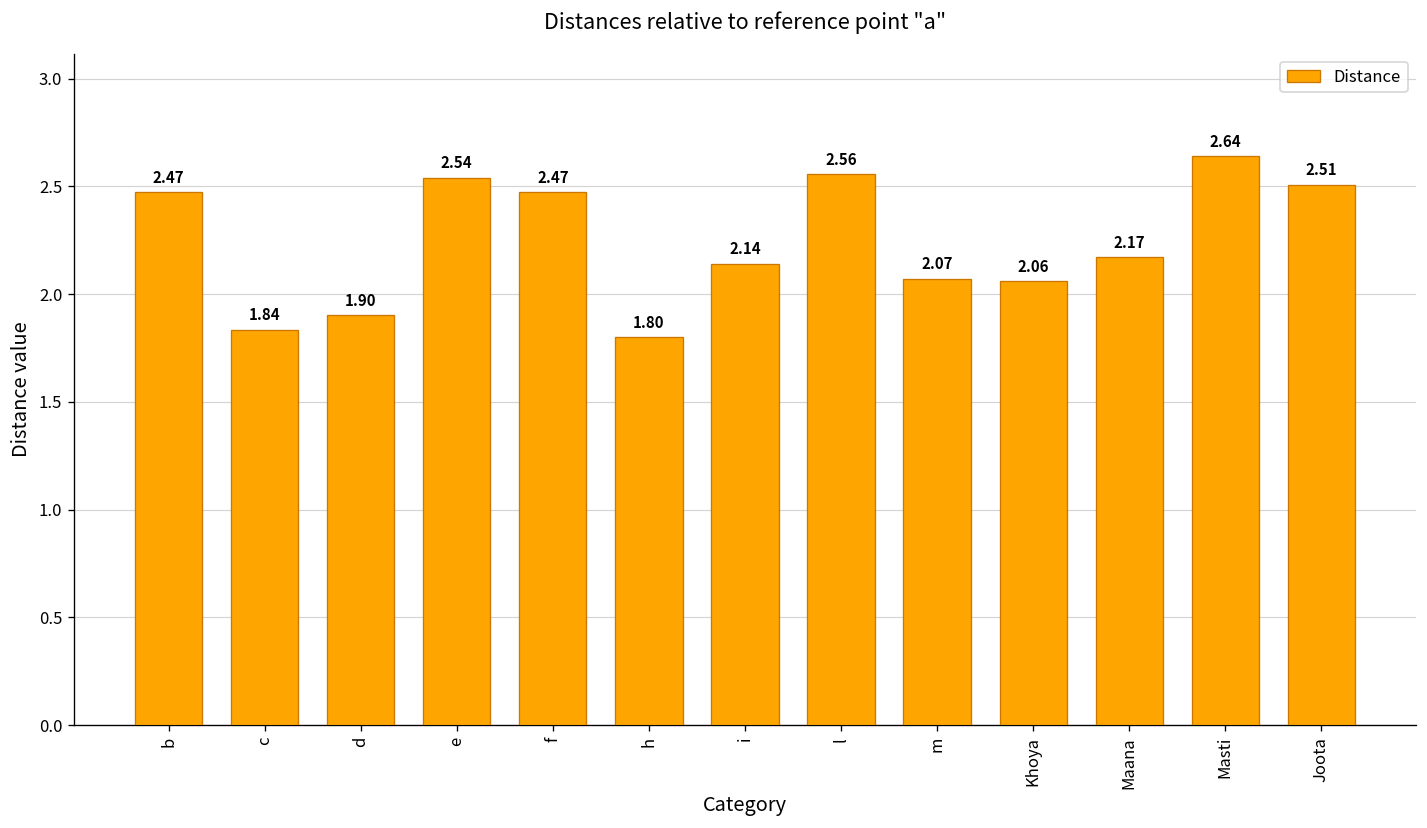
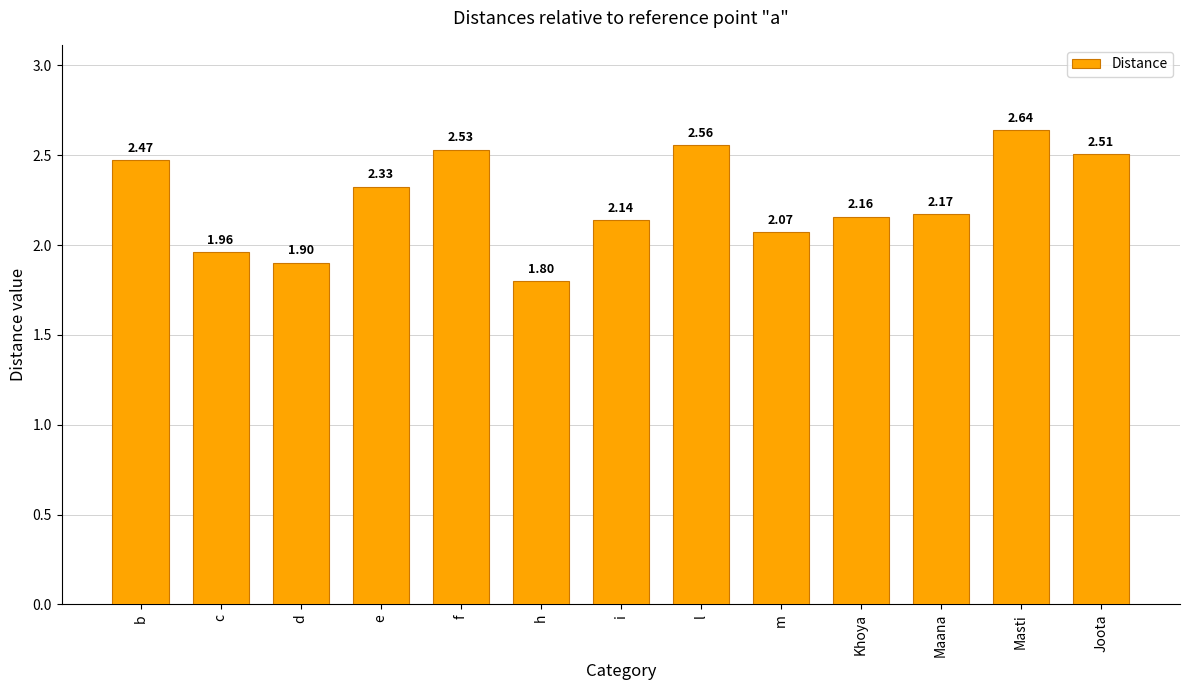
c: 1.84 -> 1.96
e: 2.54 -> 2.33
f: 2.47 -> 2.53
Khoya: 2.06 -> 2.16
